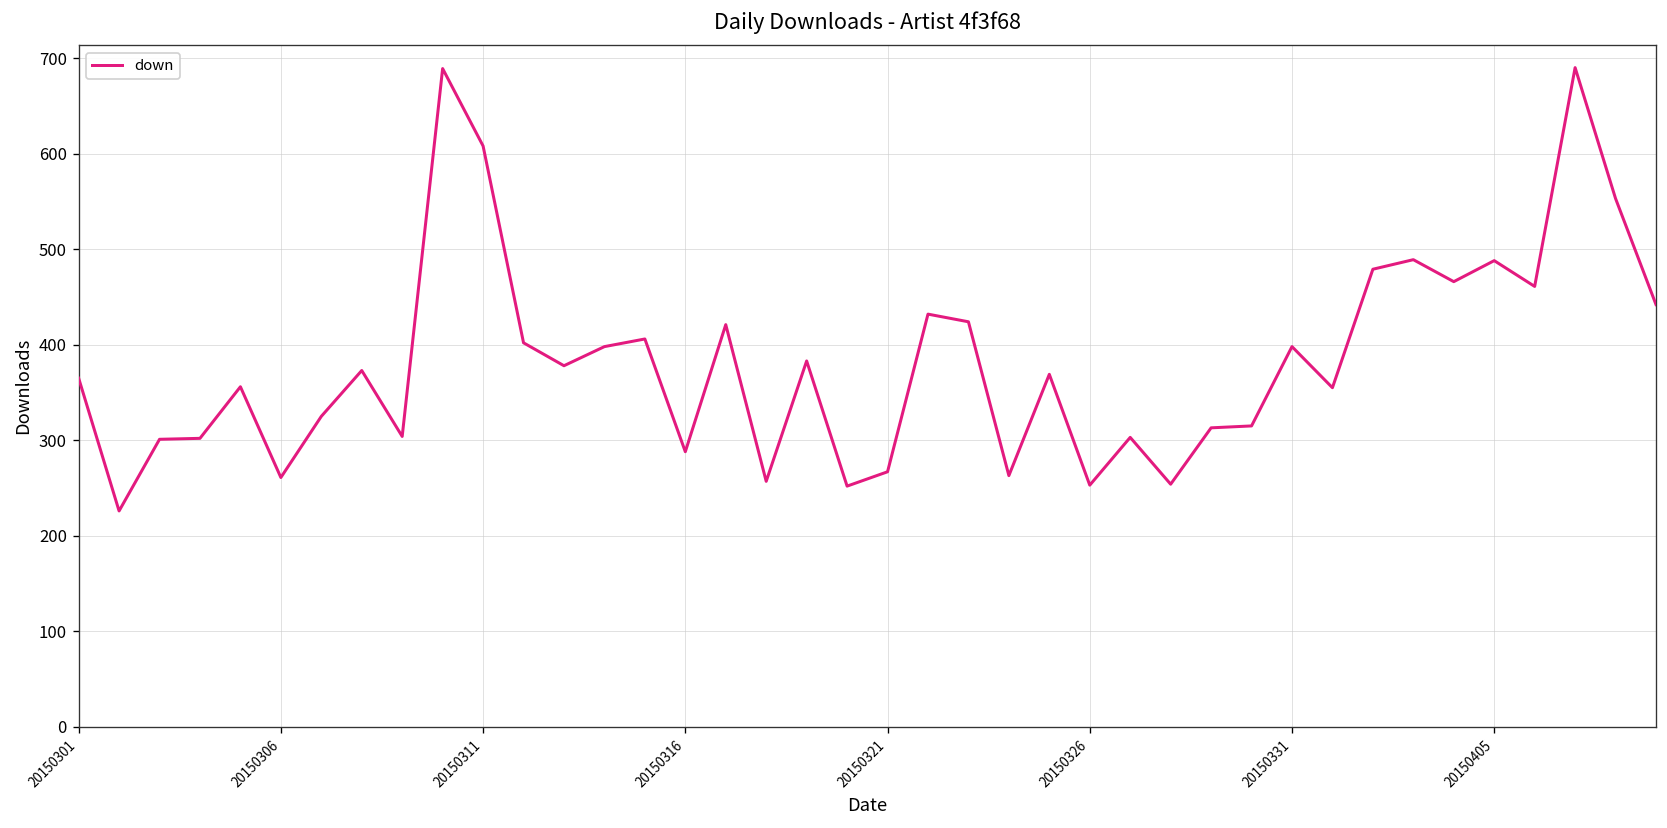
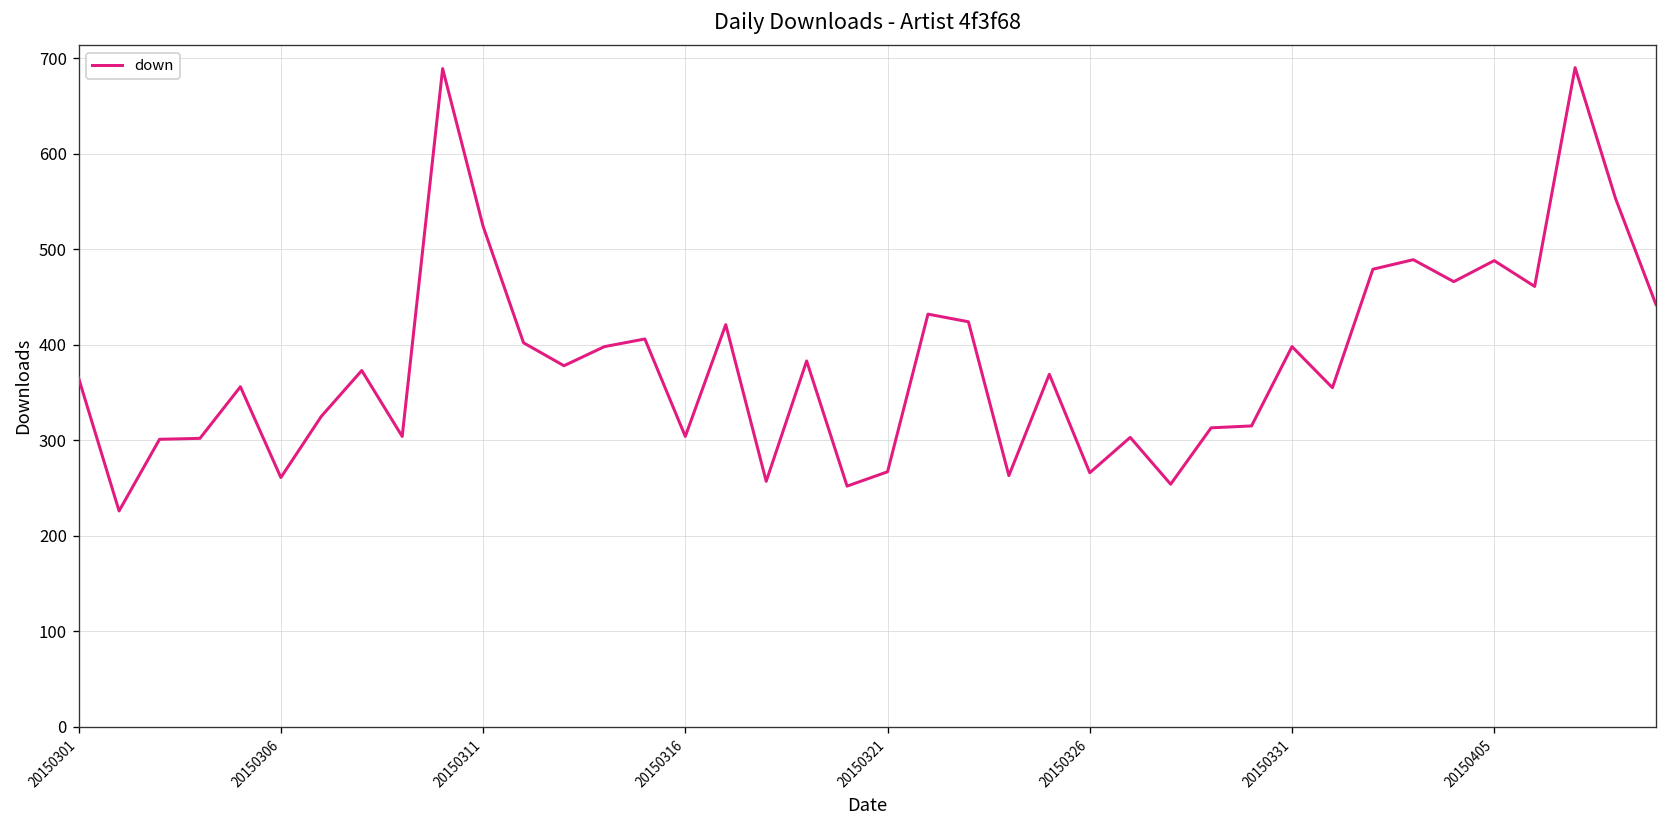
20150311: 610 -> 520
20150316: 290 -> 300
20150326: 250 -> 270
